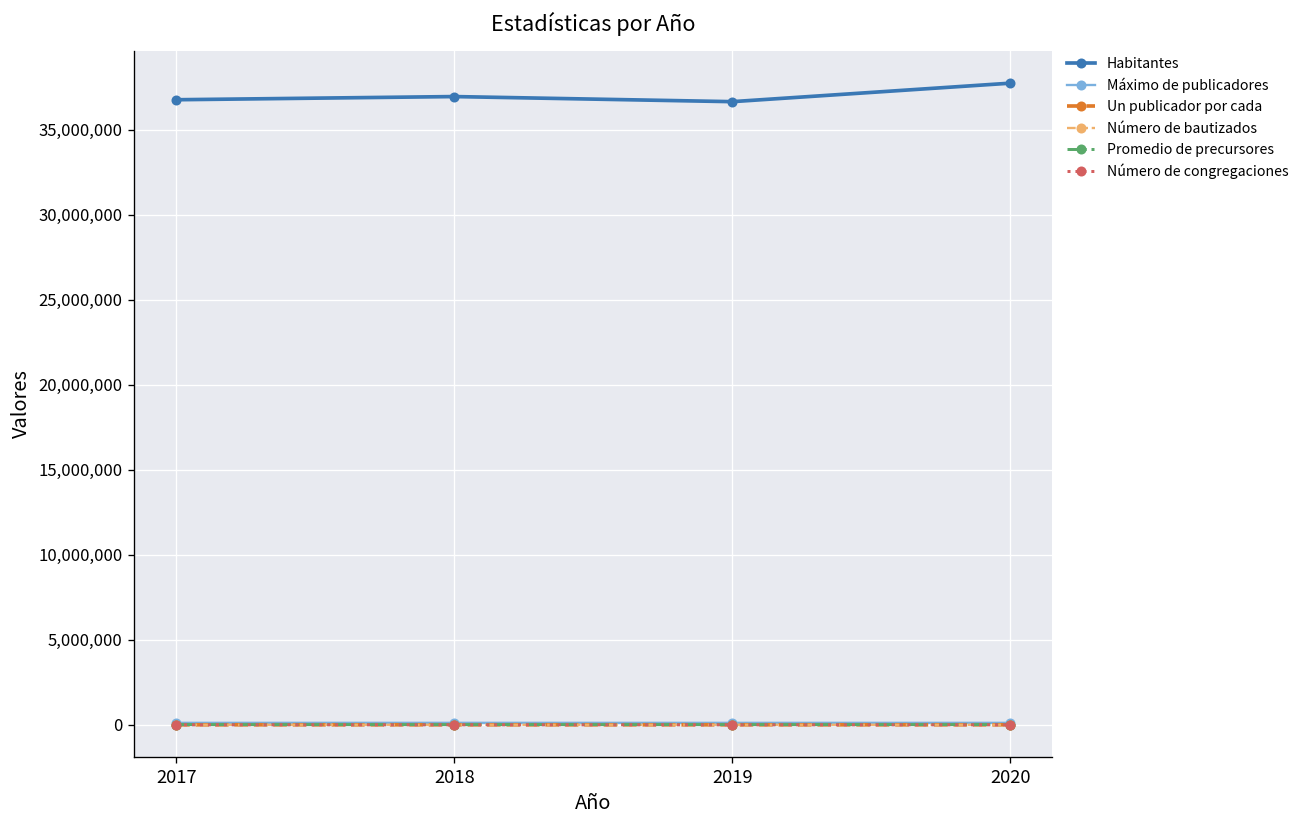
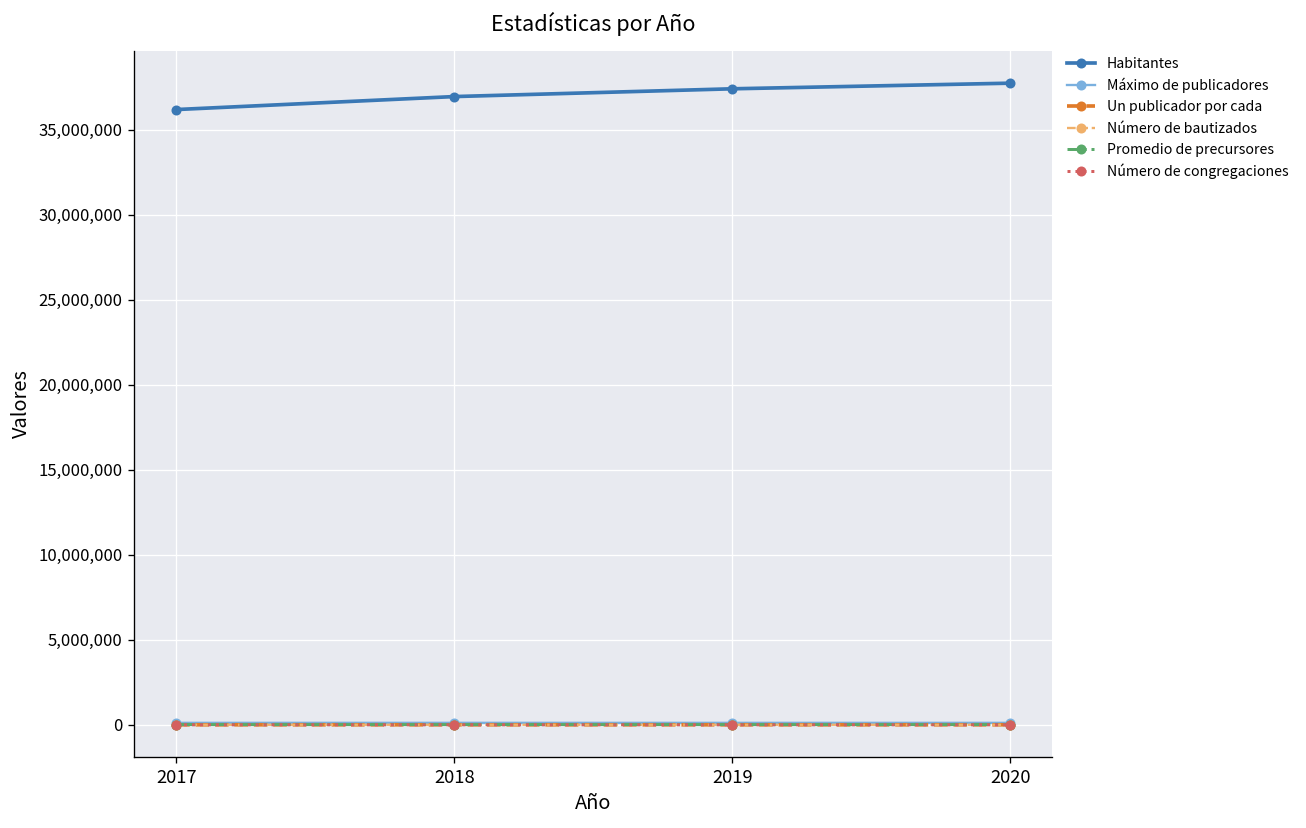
Habitantes, 2017: 36,800,000 -> 36,200,000
Habitantes, 2019: 36,700,000 -> 37,400,000
